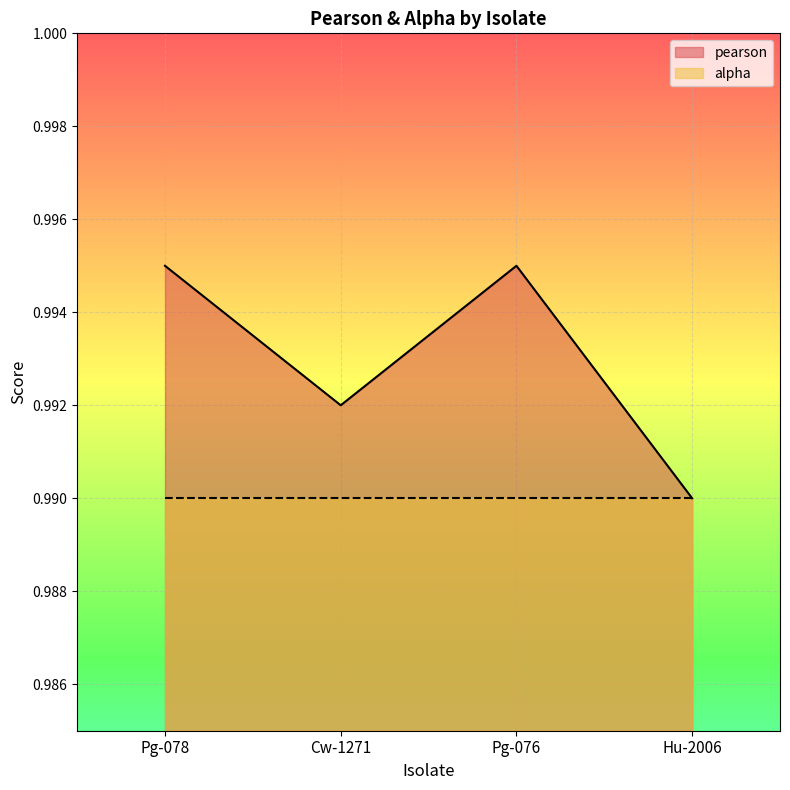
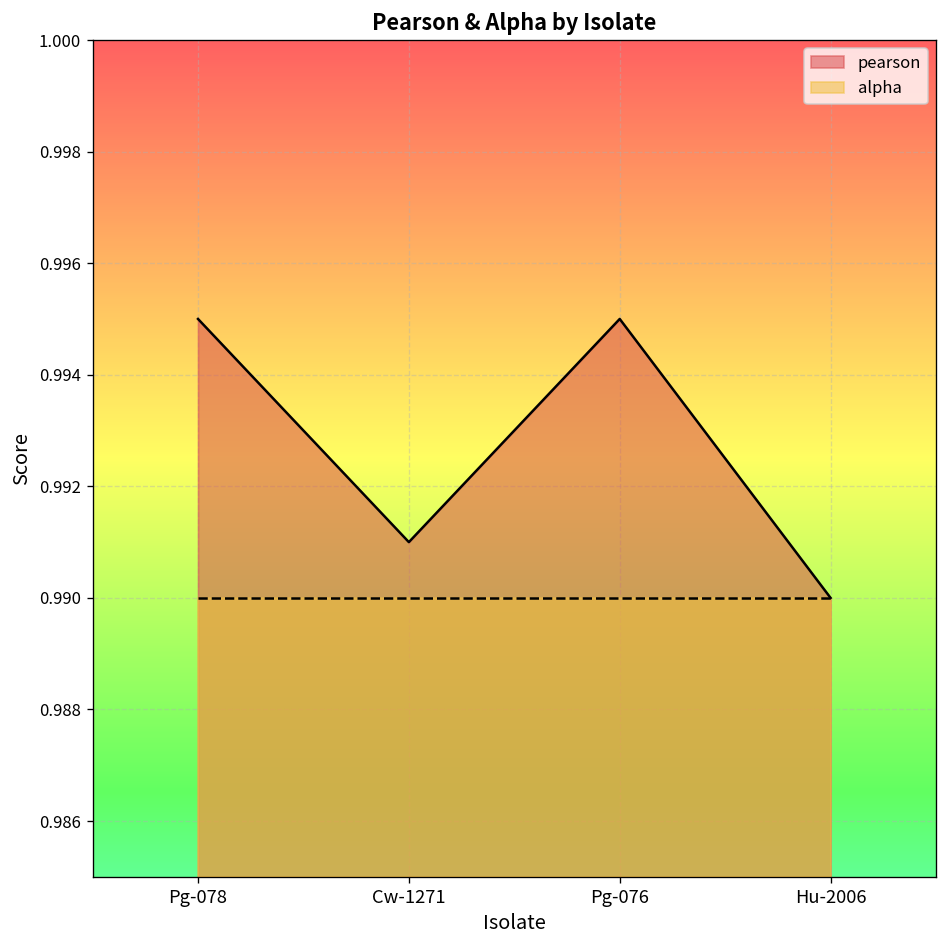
pearson, Cw-1271: 0.992 -> 0.991
